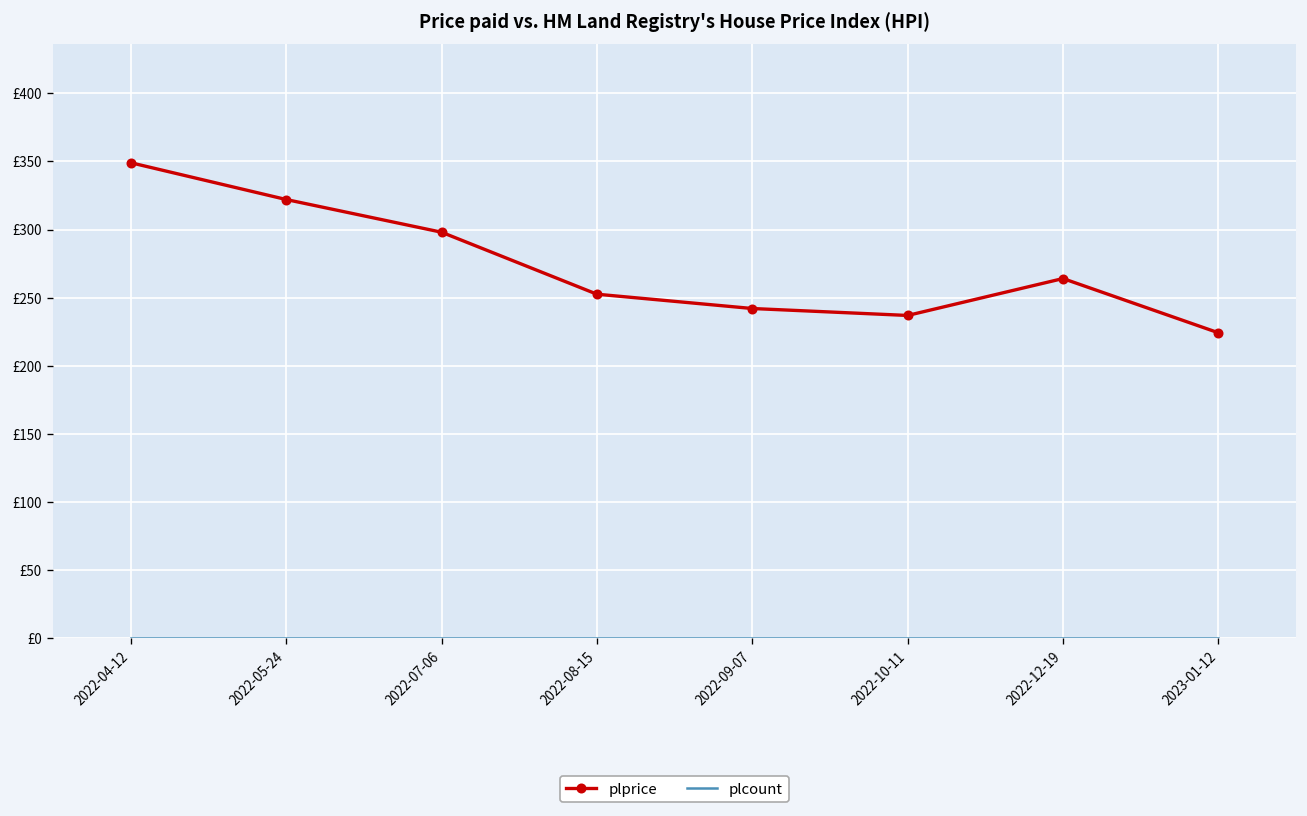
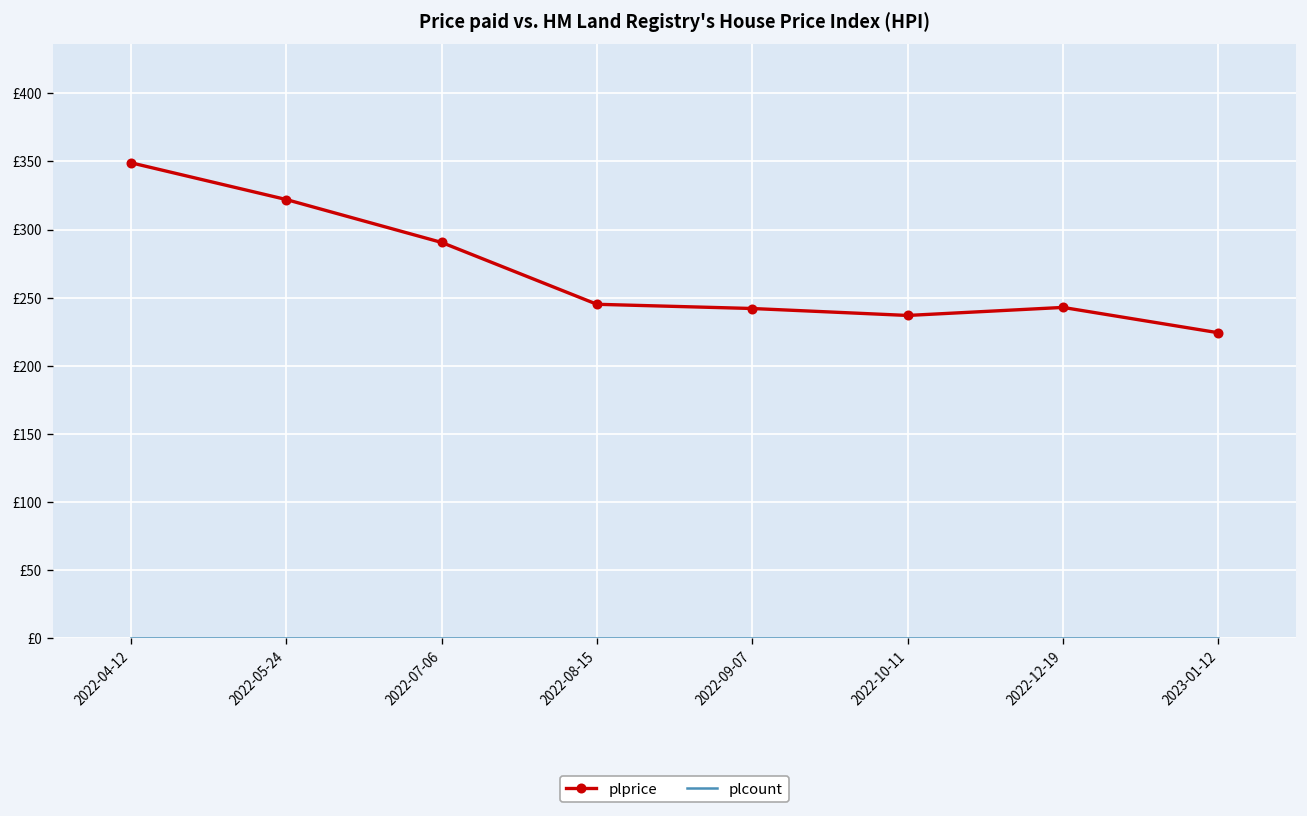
plprice, 2022-07-06: £298 -> £291
plprice, 2022-08-15: £253 -> £245
plprice, 2022-12-19: £264 -> £243
